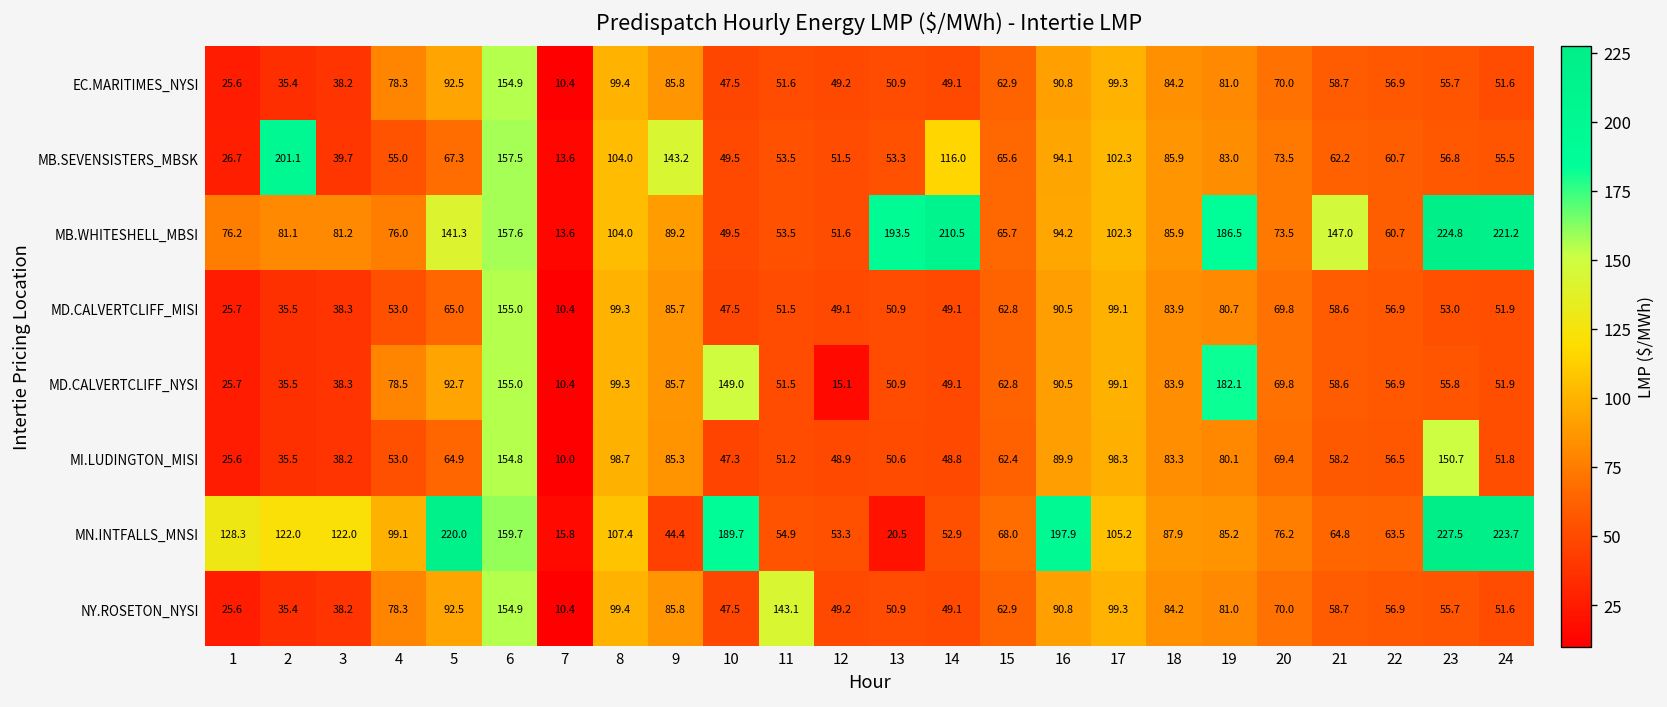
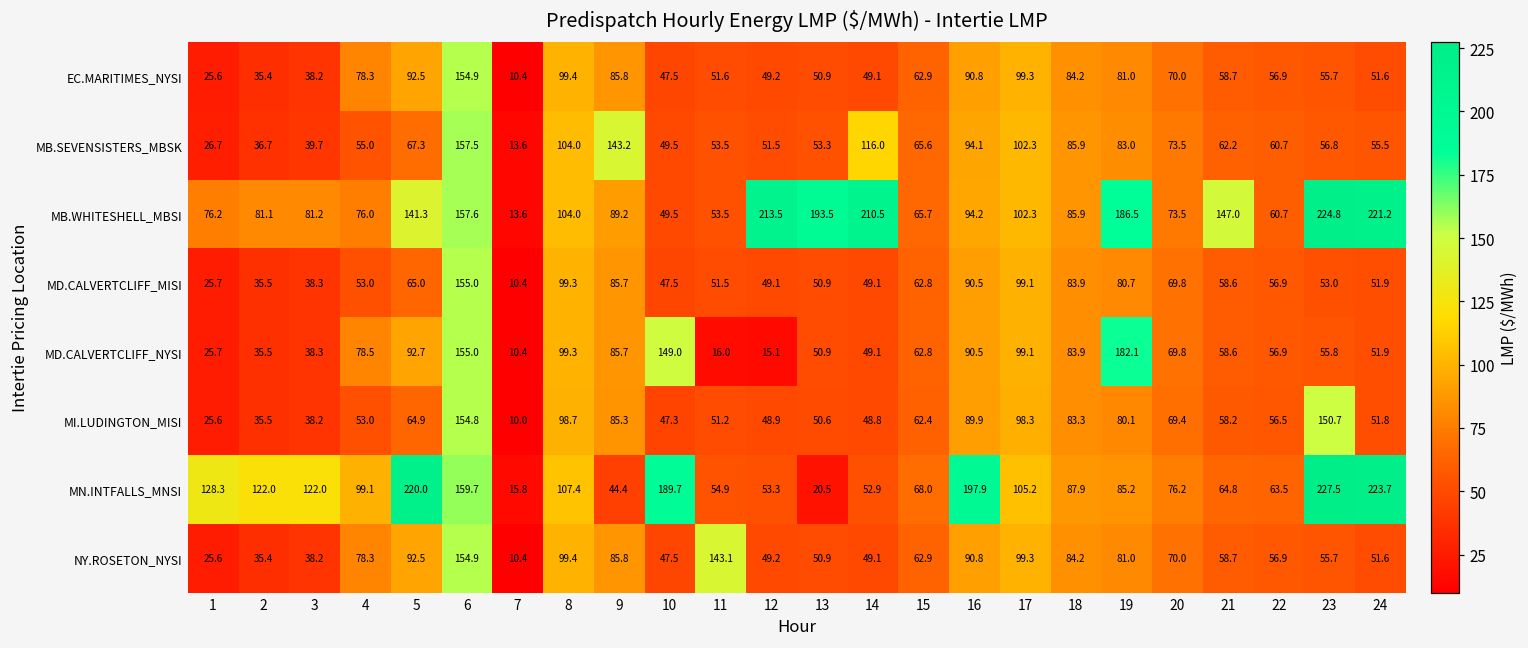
MB.SEVENSISTERS_MBSK, 2: 201.1 -> 36.7
MB.WHITESHELL_MBSI, 12: 51.6 -> 213.5
MD.CALVERTCLIFF_NYSI, 11: 51.5 -> 16.0
